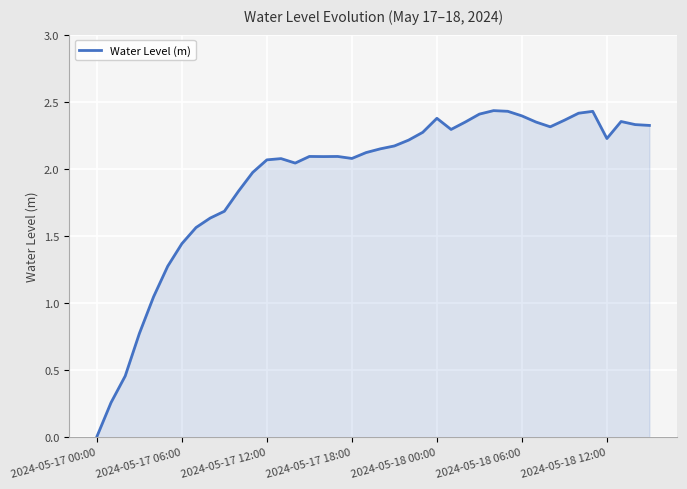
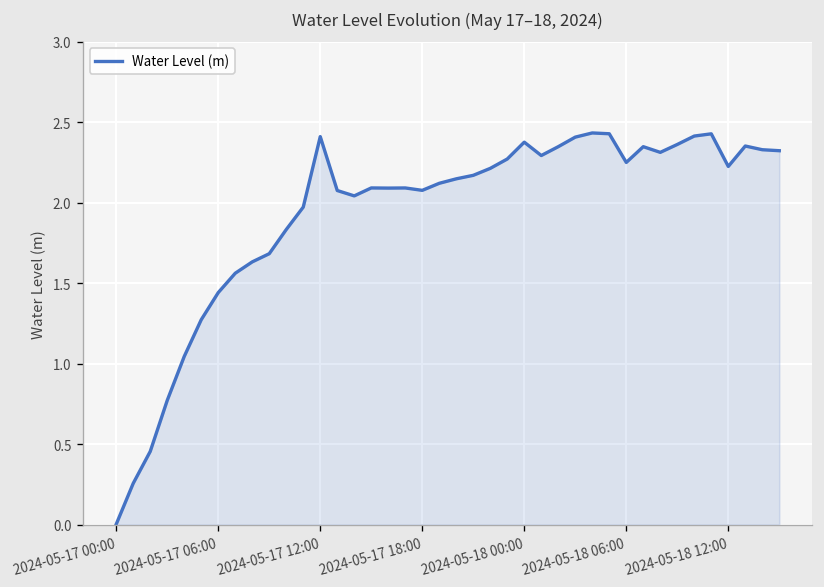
2024-05-17 12:00: 2.07 -> 2.41
2024-05-18 06:00: 2.39 -> 2.25
